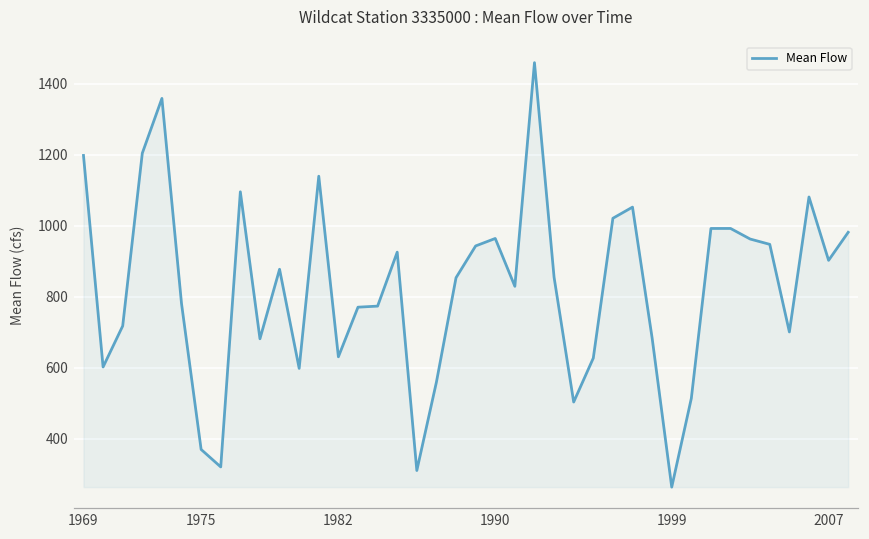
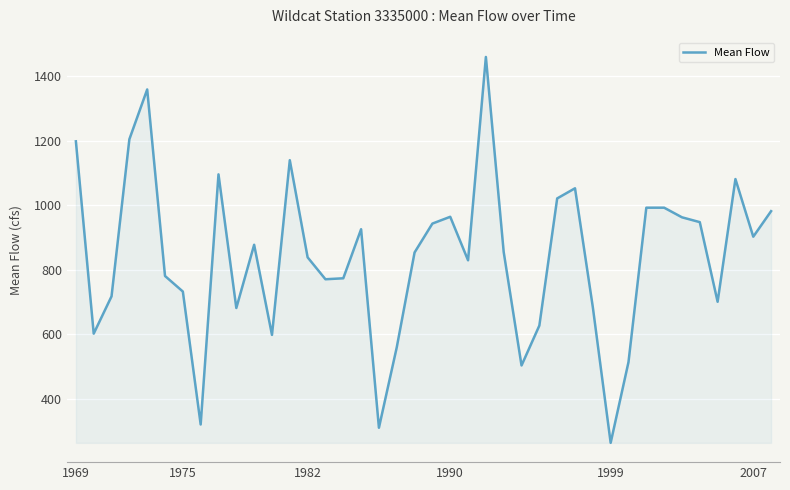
1975: 370 -> 730
1982: 630 -> 840
